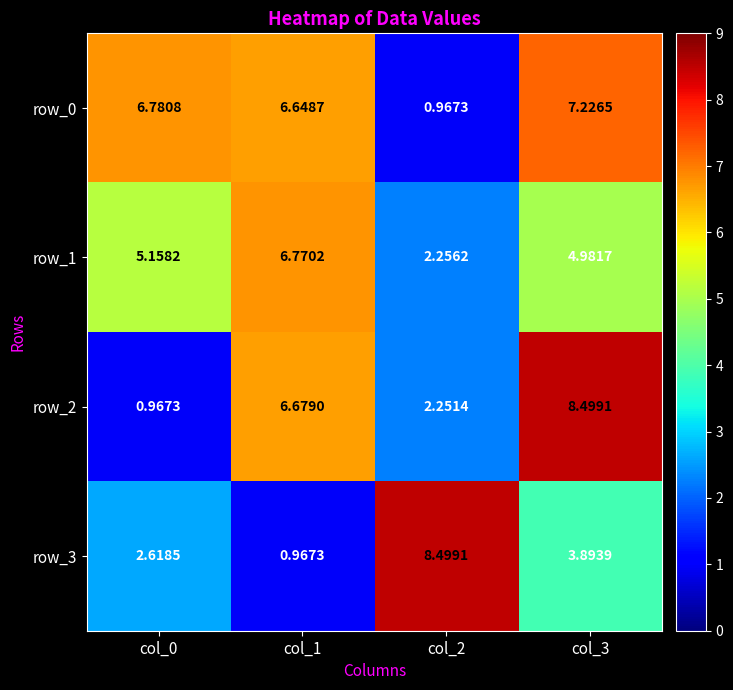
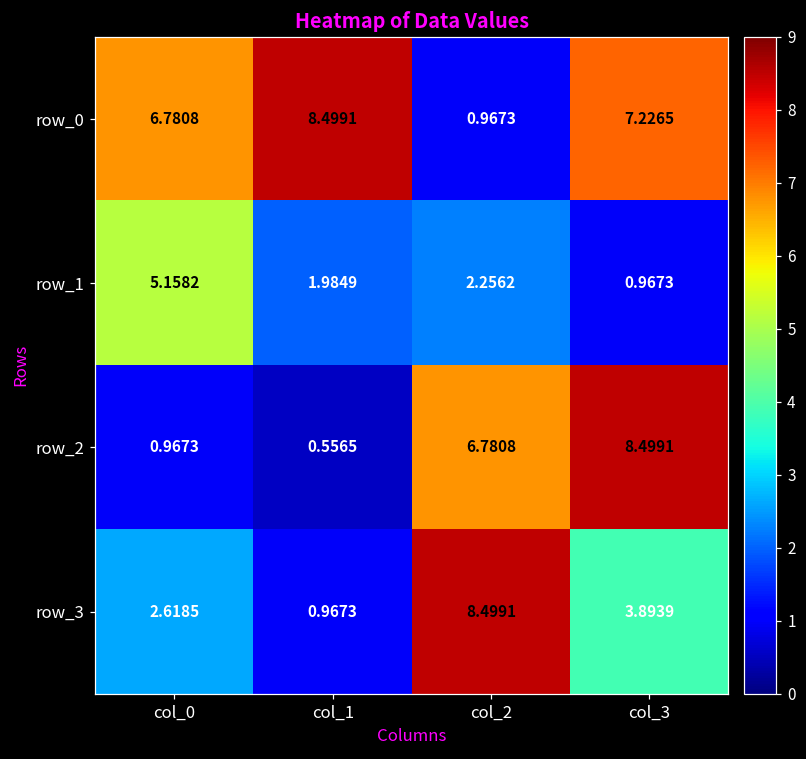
row_0, col_1: 6.6487 -> 8.4991
row_1, col_1: 6.7702 -> 1.9849
row_1, col_3: 4.9817 -> 0.9673
row_2, col_1: 6.6790 -> 0.5565
row_2, col_2: 2.2514 -> 6.7808
